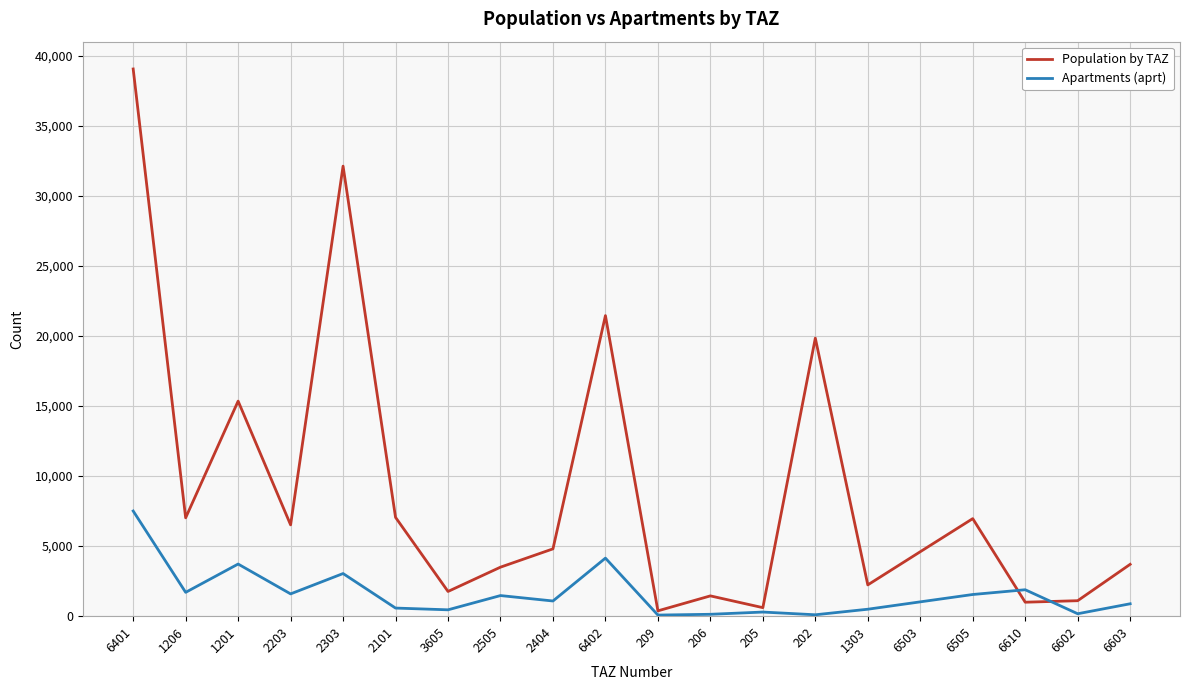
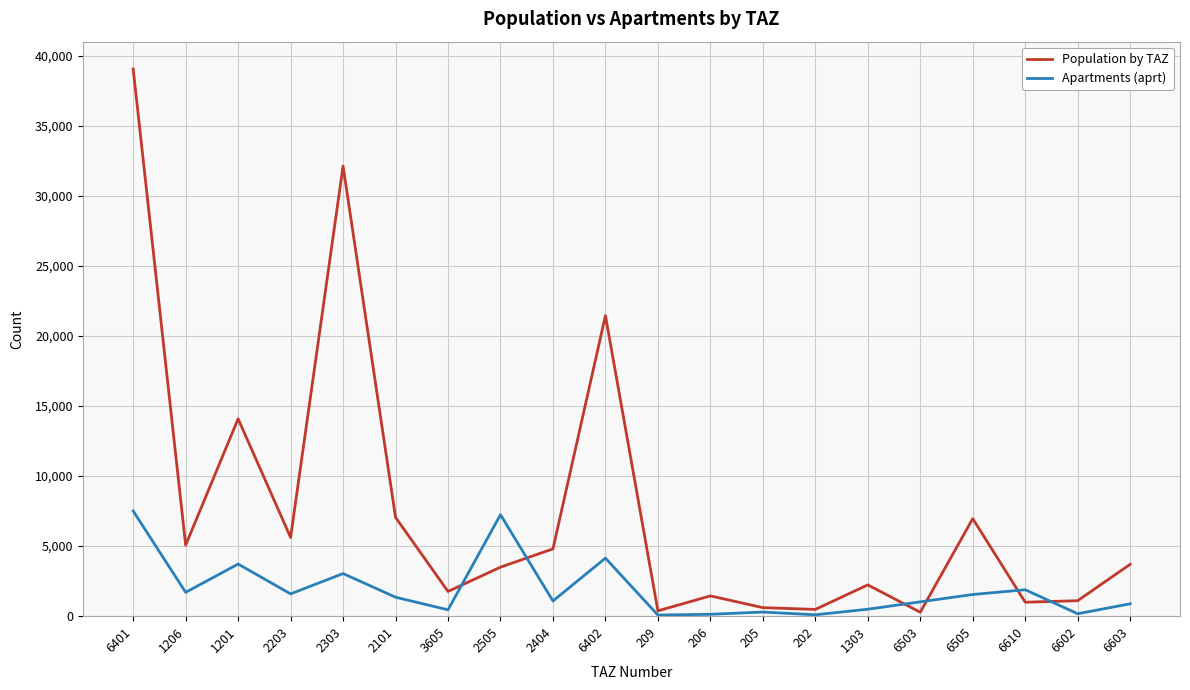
Population by TAZ, 1206: 7,000 -> 5,100
Population by TAZ, 1201: 15,300 -> 14,100
Population by TAZ, 2203: 6,500 -> 5,600
Apartments (aprt), 2101: 600 -> 1,400
Apartments (aprt), 2505: 1,500 -> 7,200
Population by TAZ, 202: 19,800 -> 500
Population by TAZ, 6503: 4,600 -> 300
